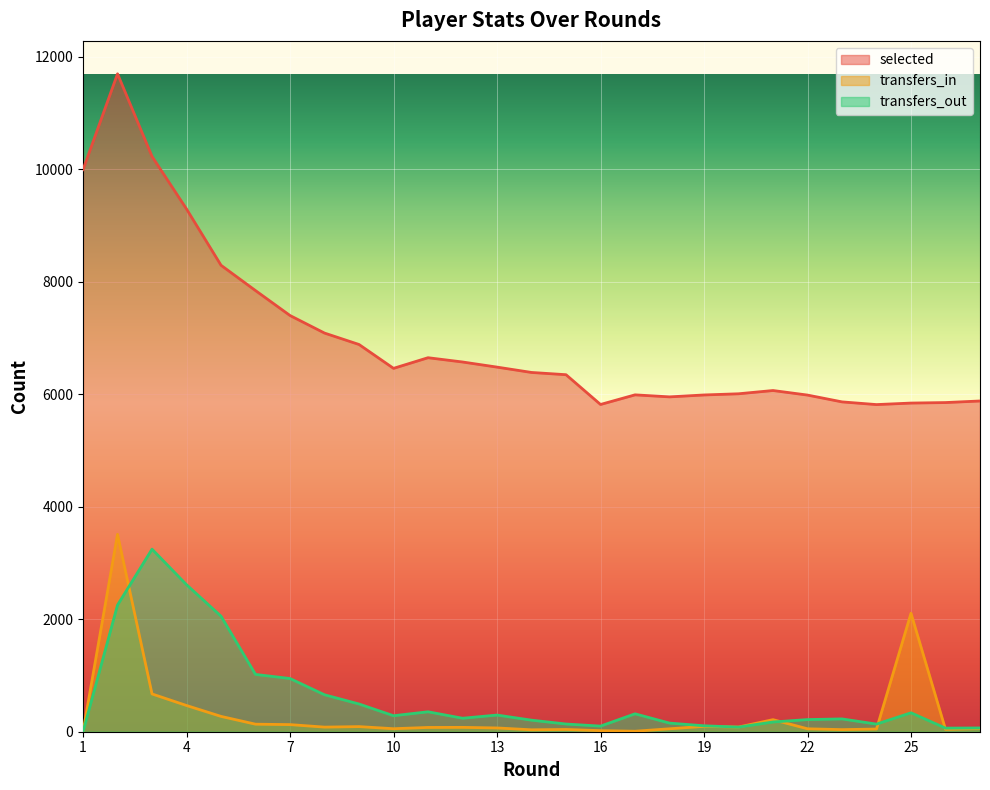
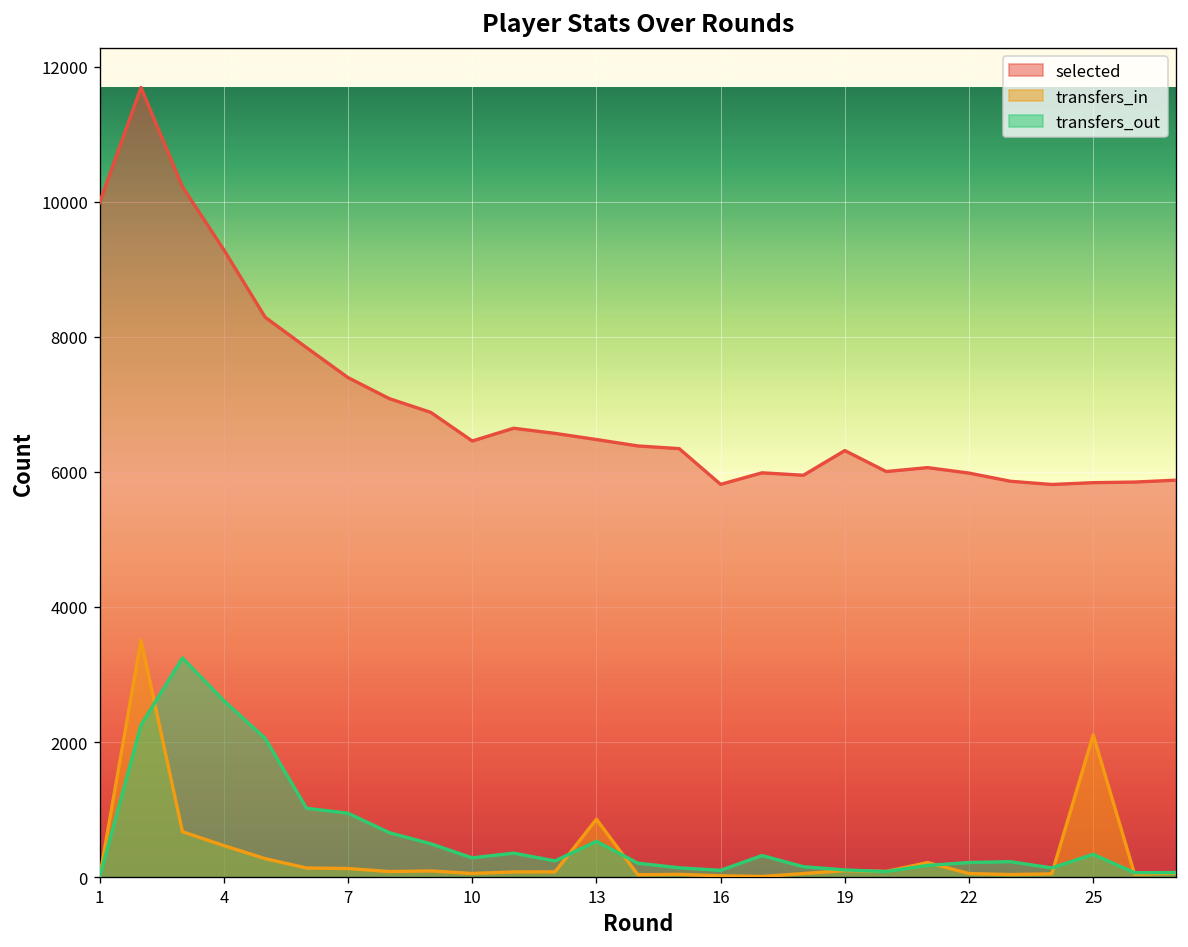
transfers_in, 13: 100 -> 900
transfers_out, 13: 300 -> 500
selected, 19: 6000 -> 6300
